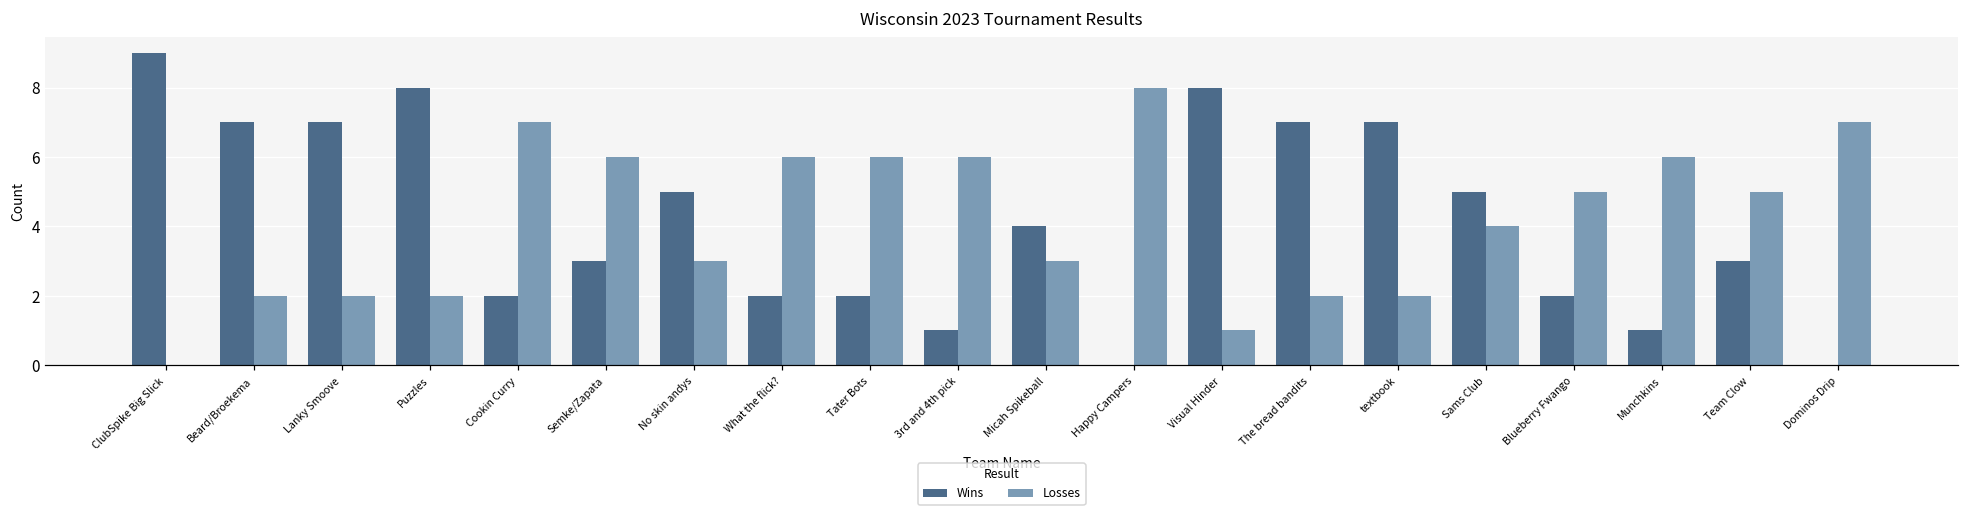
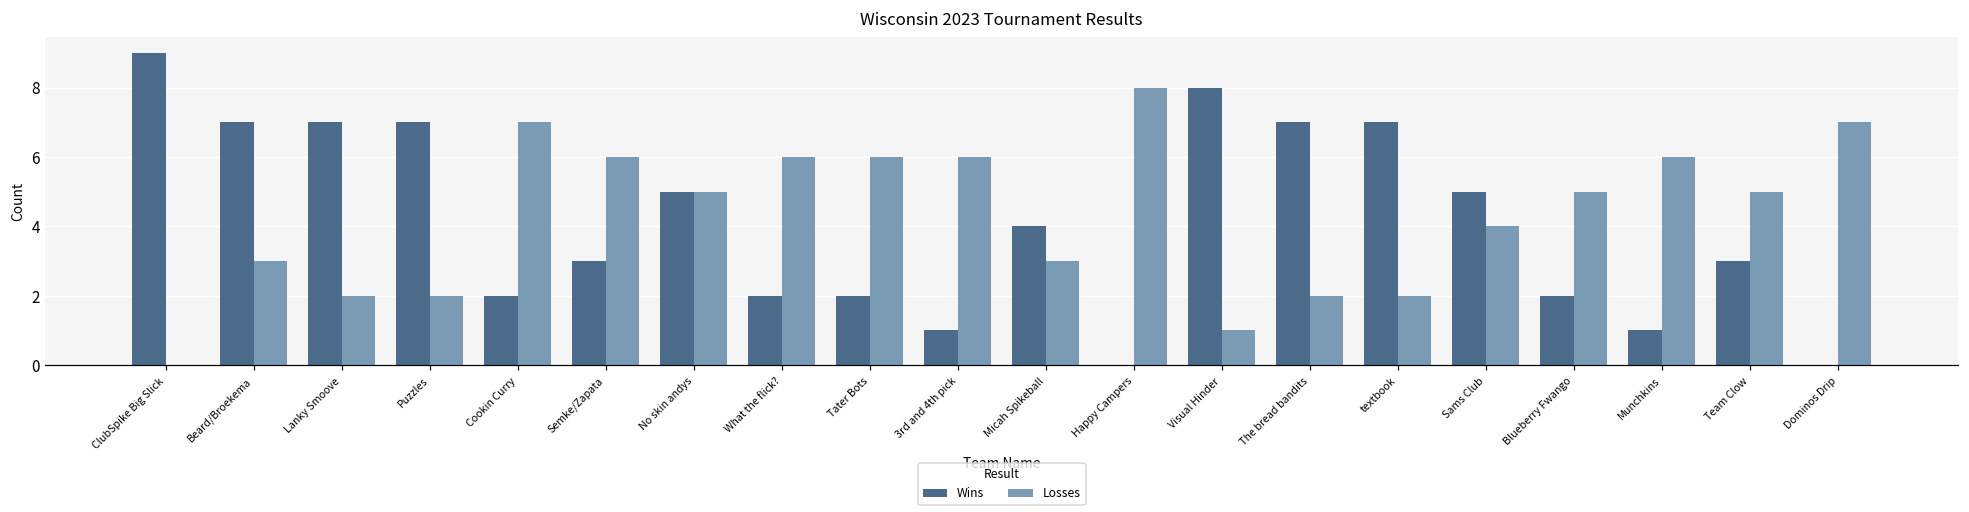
Losses, Beard/Broekema: 2 -> 3
Wins, Puzzles: 8 -> 7
Losses, No skin andys: 3 -> 5
